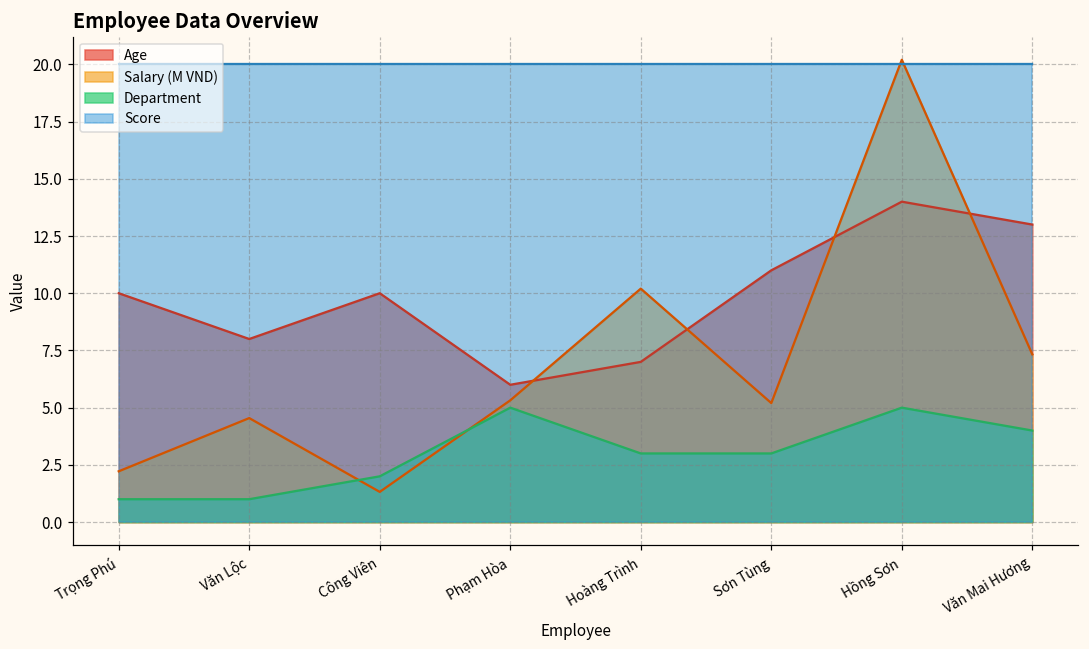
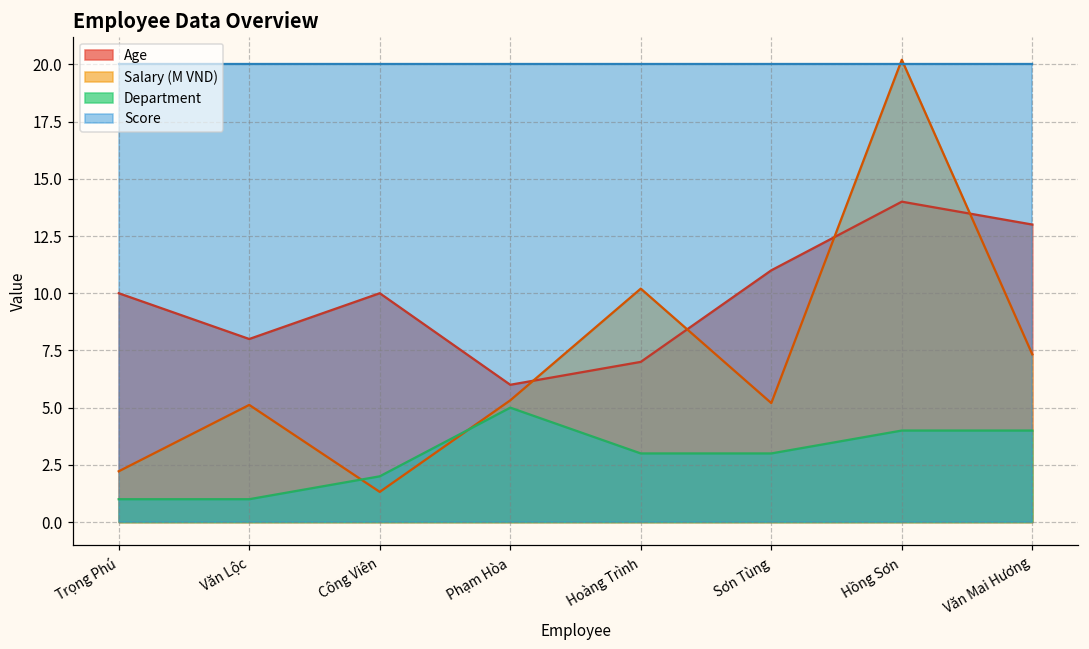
Salary (M VND), Văn Lộc: 4.5 -> 5.1
Department, Hồng Sơn: 5 -> 4
